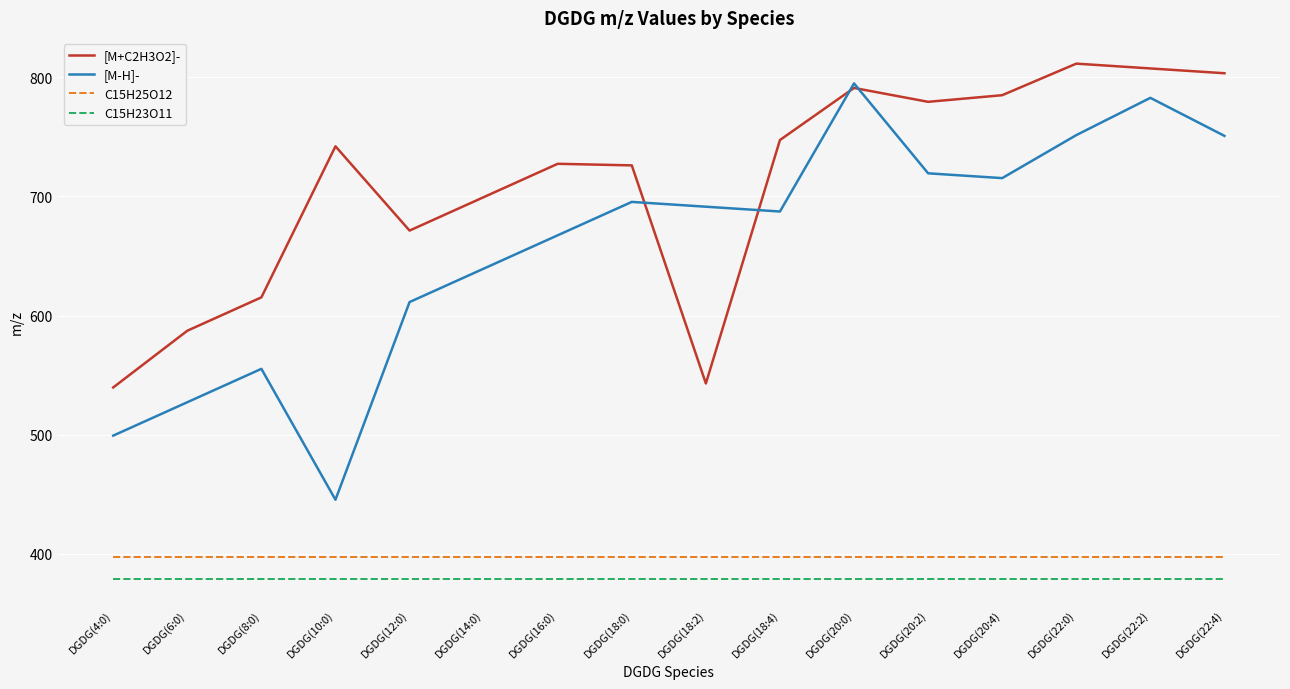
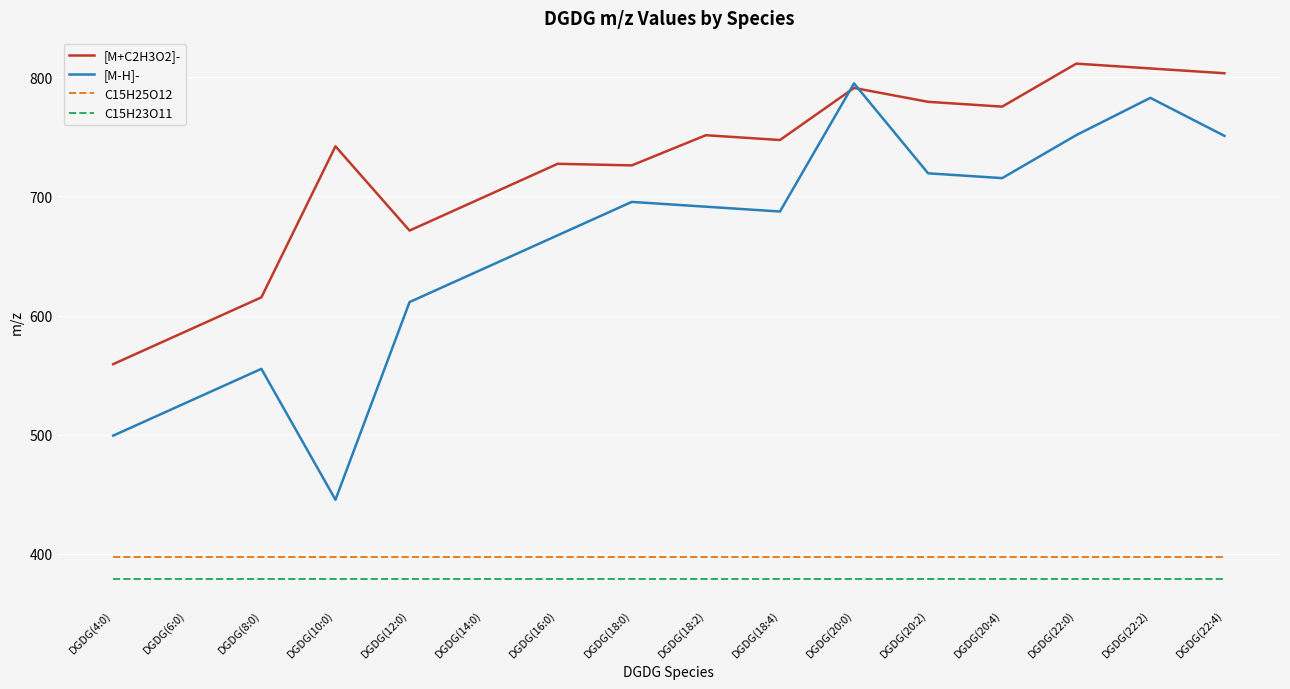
[M+C2H3O2]-, DGDG(4:0): 540 -> 559
[M+C2H3O2]-, DGDG(18:2): 543 -> 751
[M+C2H3O2]-, DGDG(20:4): 785 -> 775
